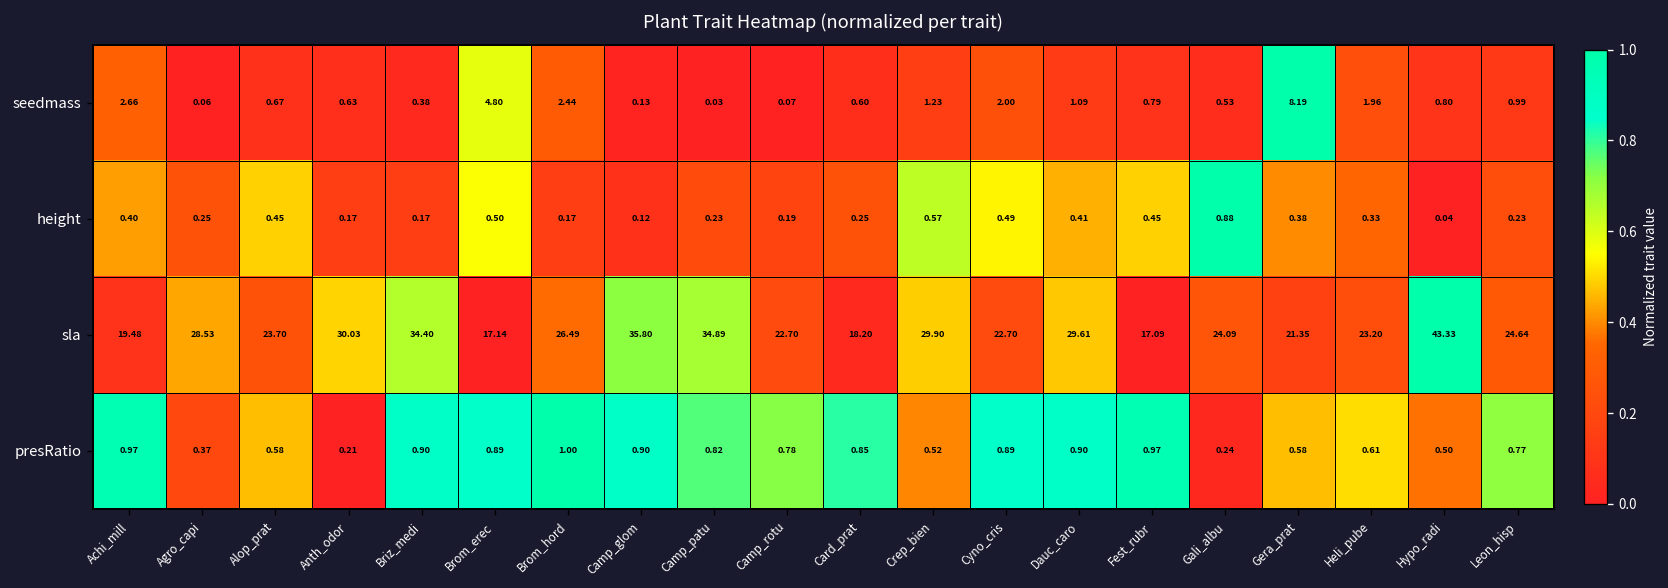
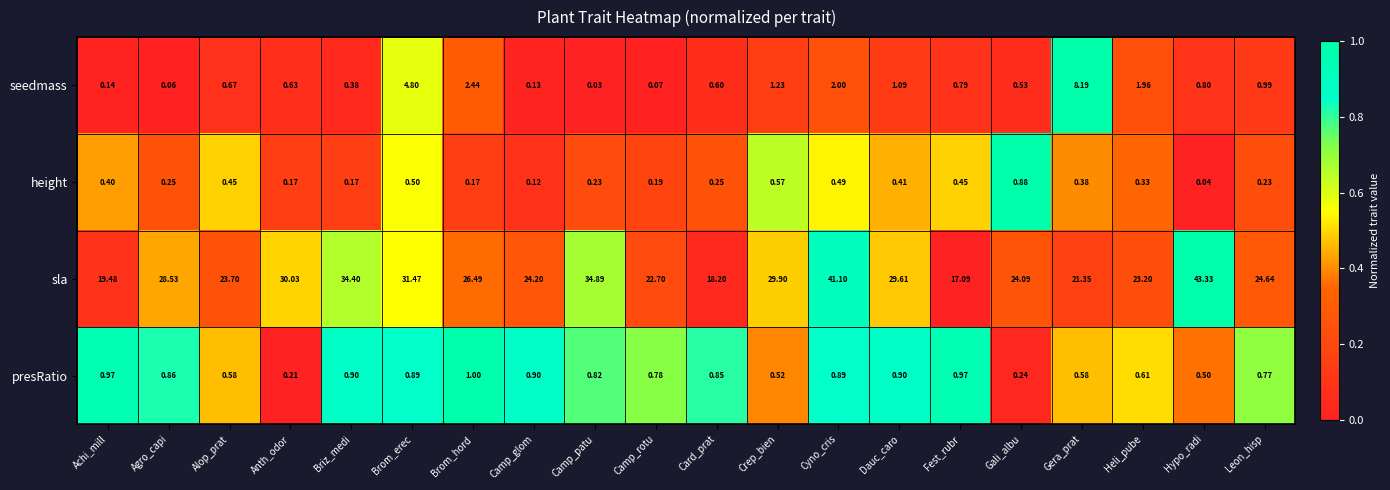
seedmass, Achi_mill: 2.66 -> 0.14
sla, Brom_erec: 17.14 -> 31.47
sla, Camp_glom: 35.80 -> 24.20
sla, Cyno_cris: 22.70 -> 41.10
presRatio, Agro_capi: 0.37 -> 0.86
